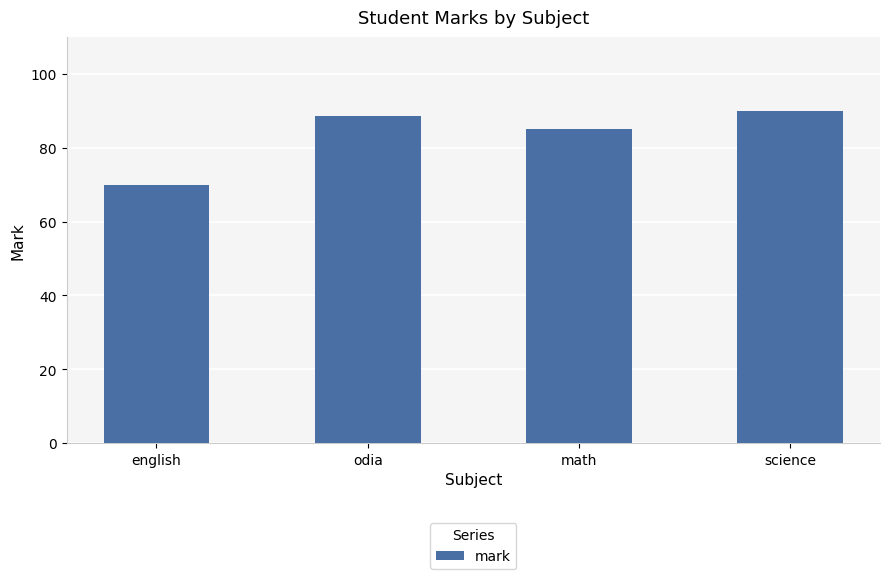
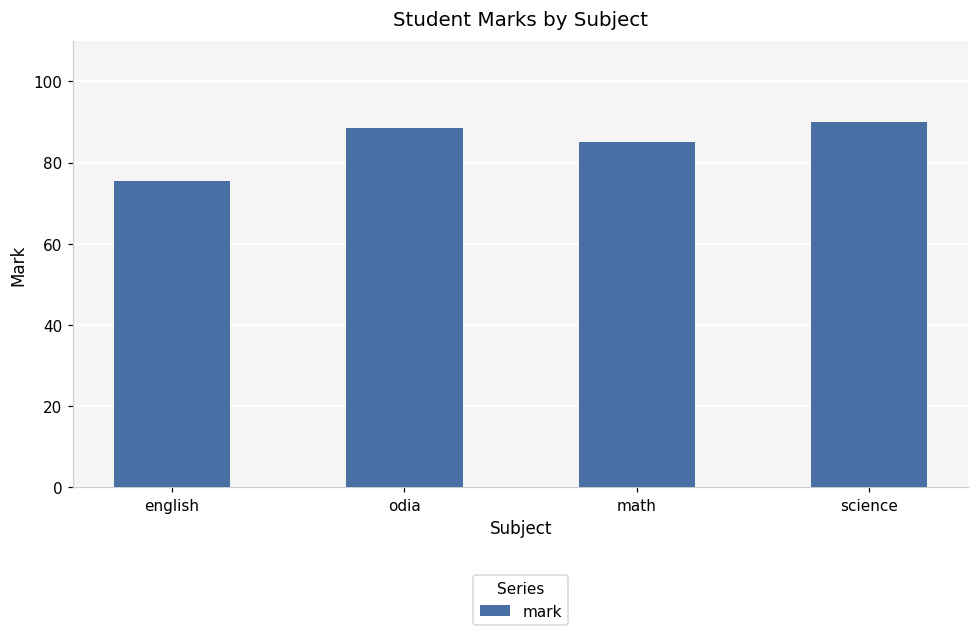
english: 70 -> 75
